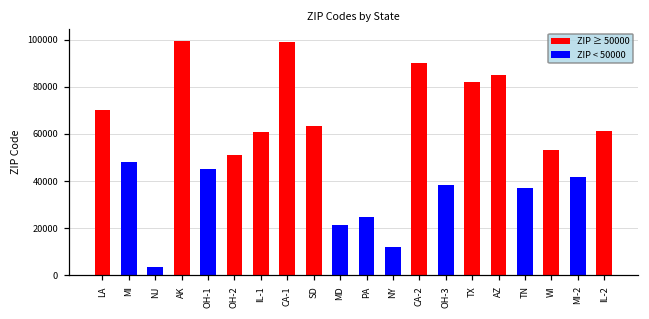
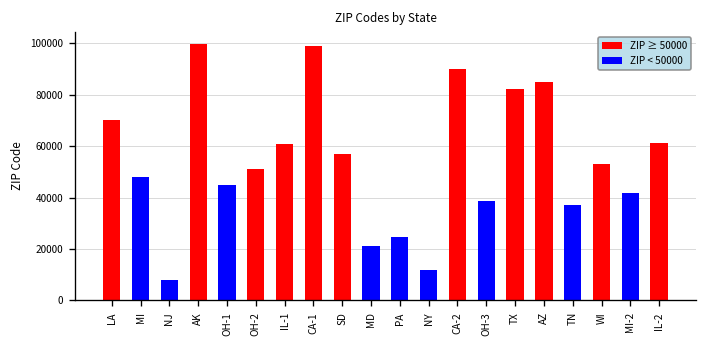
ZIP < 50000, NJ: 3000 -> 8000
ZIP ≥ 50000, SD: 63000 -> 57000
